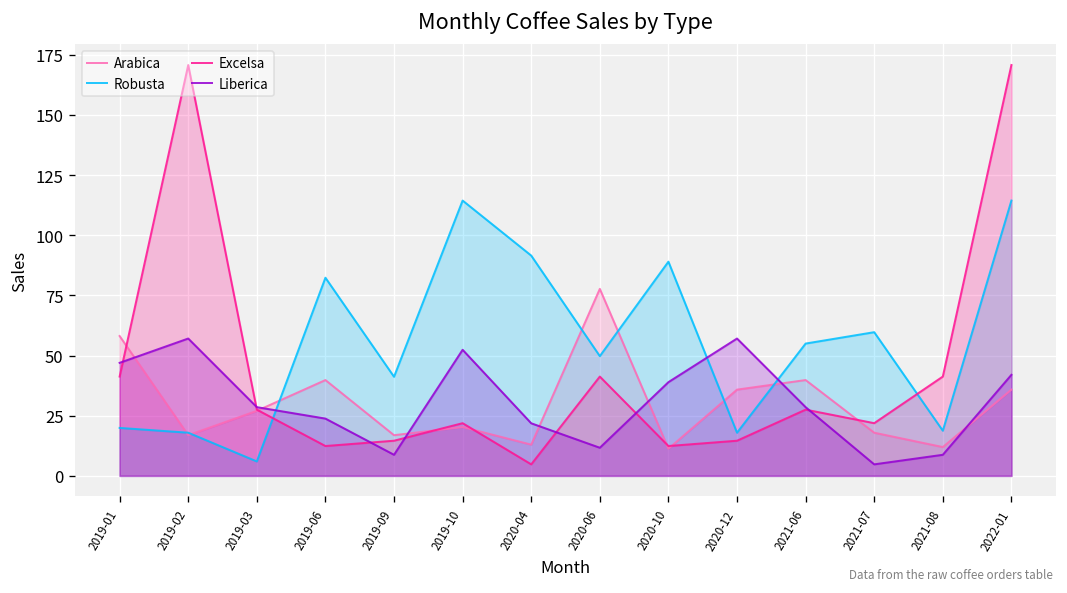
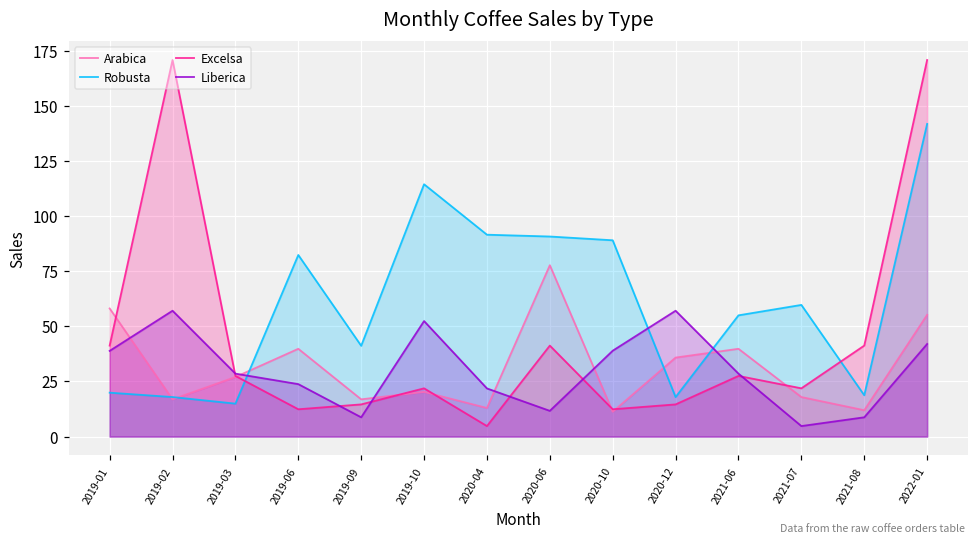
Liberica, 2019-01: 47 -> 39
Robusta, 2019-03: 6 -> 15
Robusta, 2020-06: 50 -> 91
Arabica, 2022-01: 36 -> 55
Robusta, 2022-01: 114 -> 142
